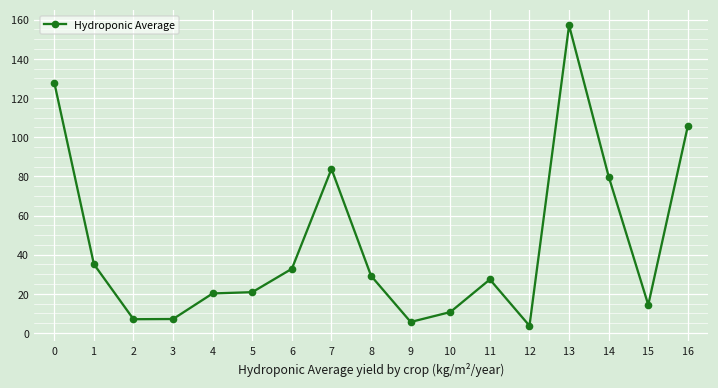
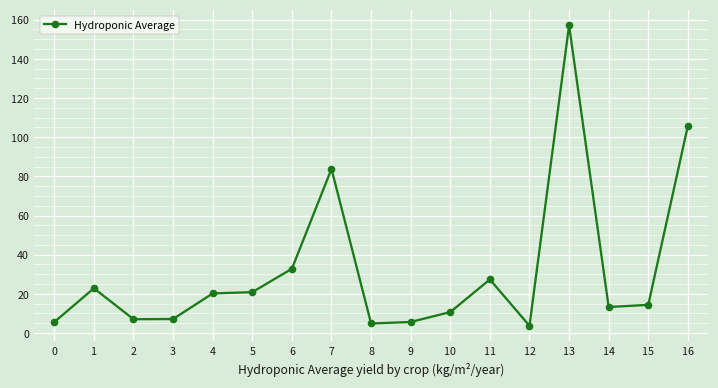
0: 128 -> 6
1: 35 -> 23
8: 29 -> 5
14: 80 -> 13
